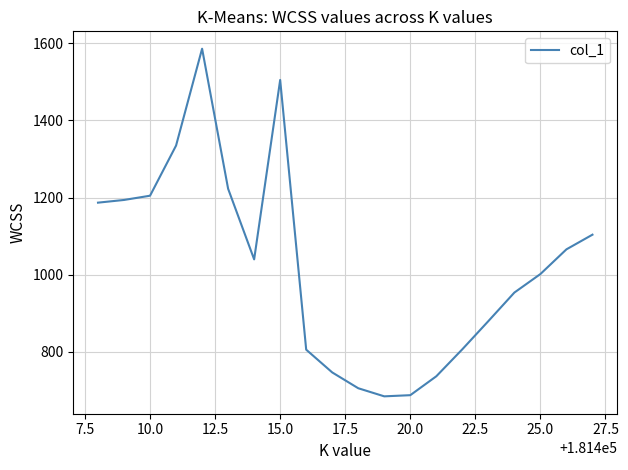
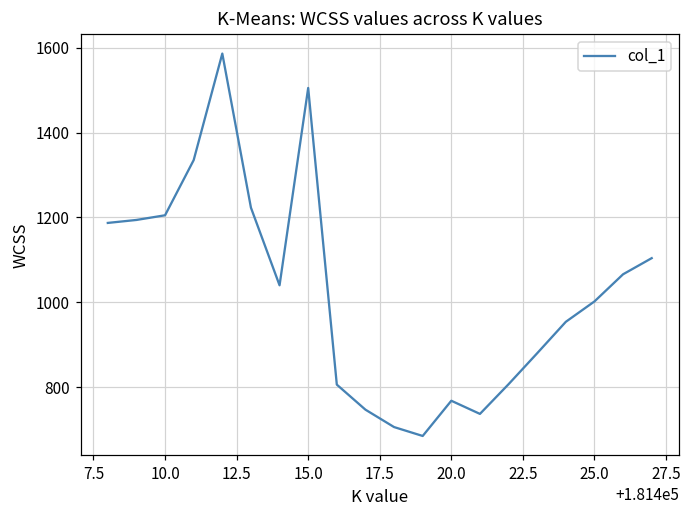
20.0: 690 -> 770
